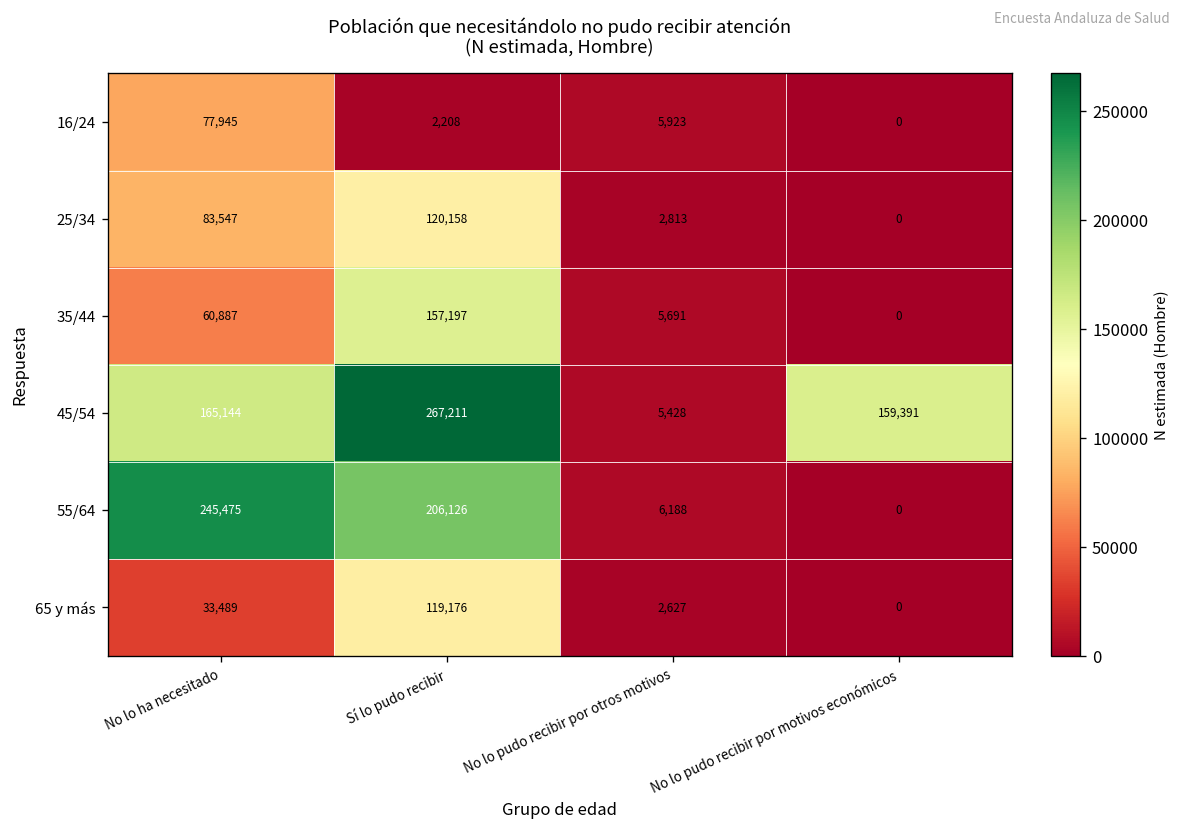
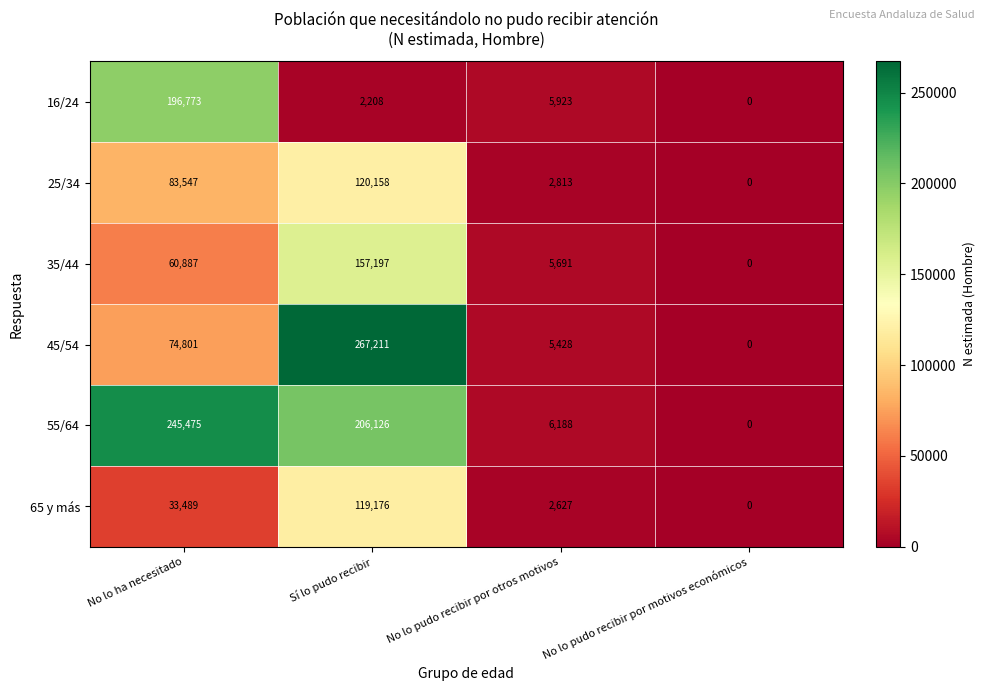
16/24, No lo ha necesitado: 77,945 -> 196,773
45/54, No lo ha necesitado: 165,144 -> 74,801
45/54, No lo pudo recibir por motivos económicos: 159,391 -> 0
